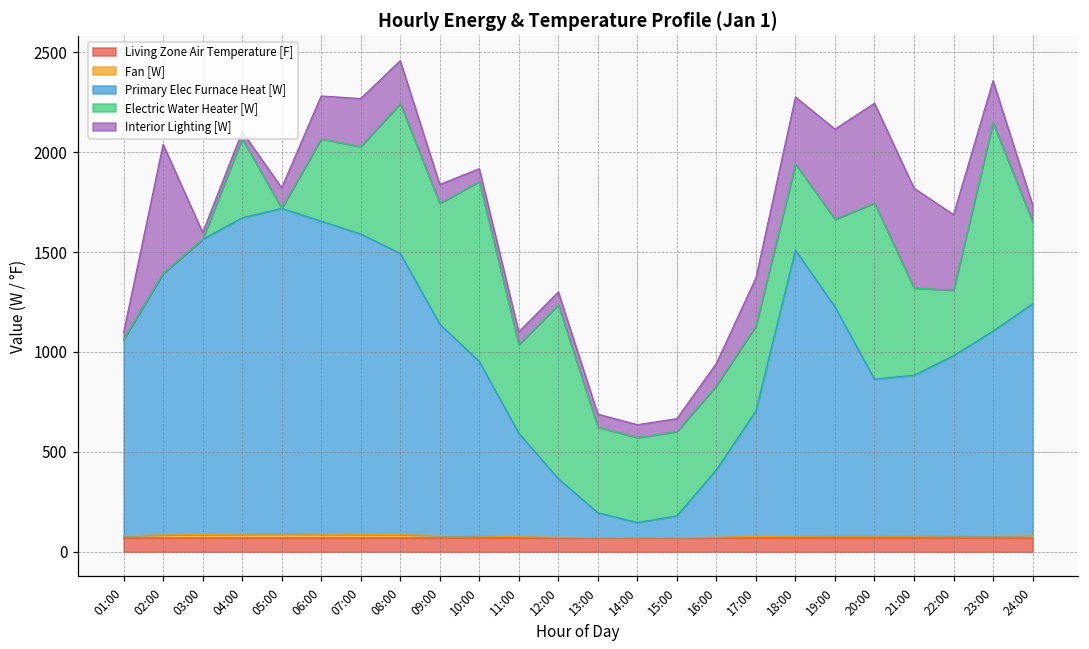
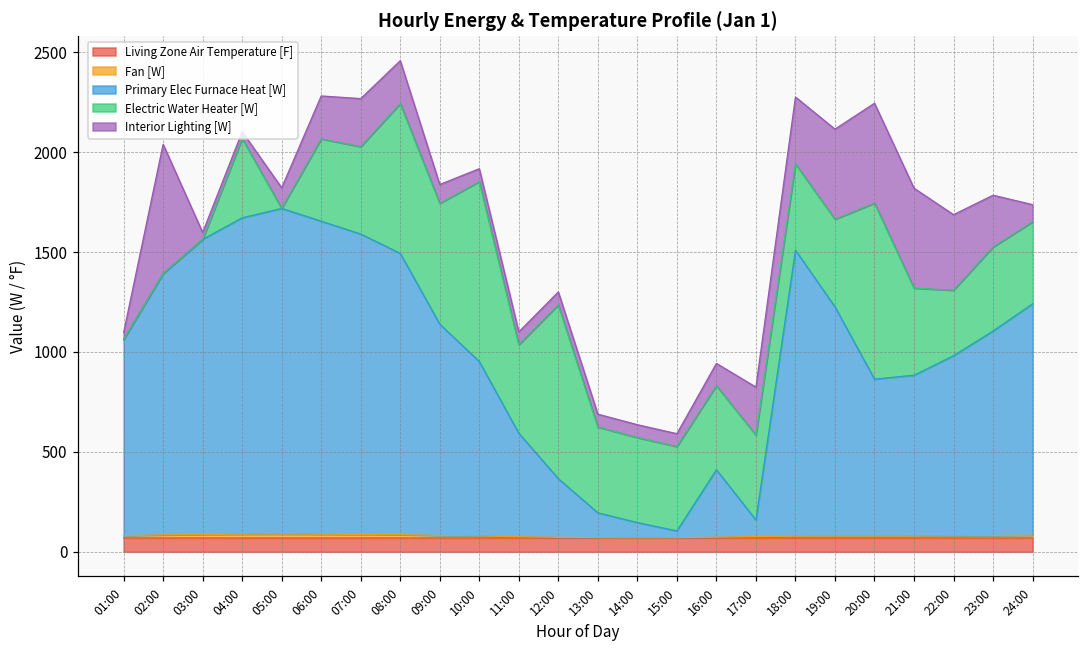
Primary Elec Furnace Heat [W], 15:00: 110 -> 30
Primary Elec Furnace Heat [W], 17:00: 630 -> 80
Electric Water Heater [W], 23:00: 1040 -> 420
Interior Lighting [W], 23:00: 210 -> 260
